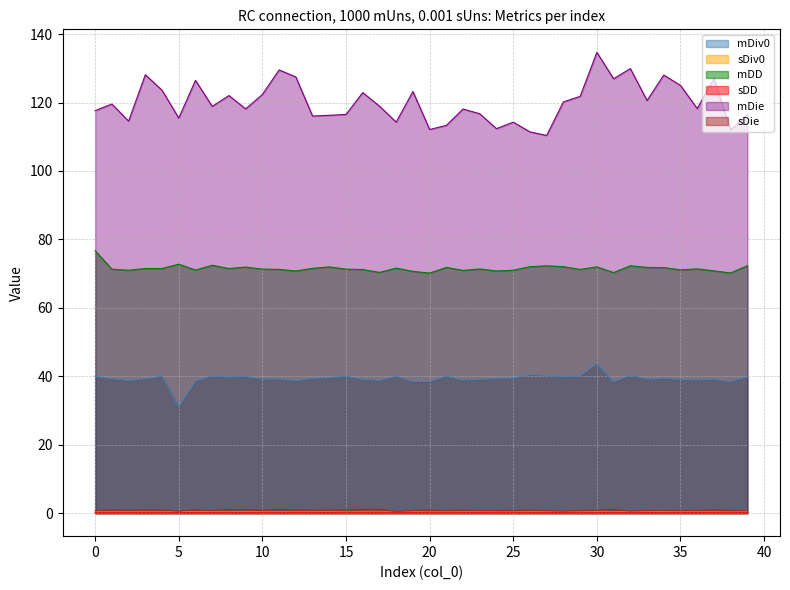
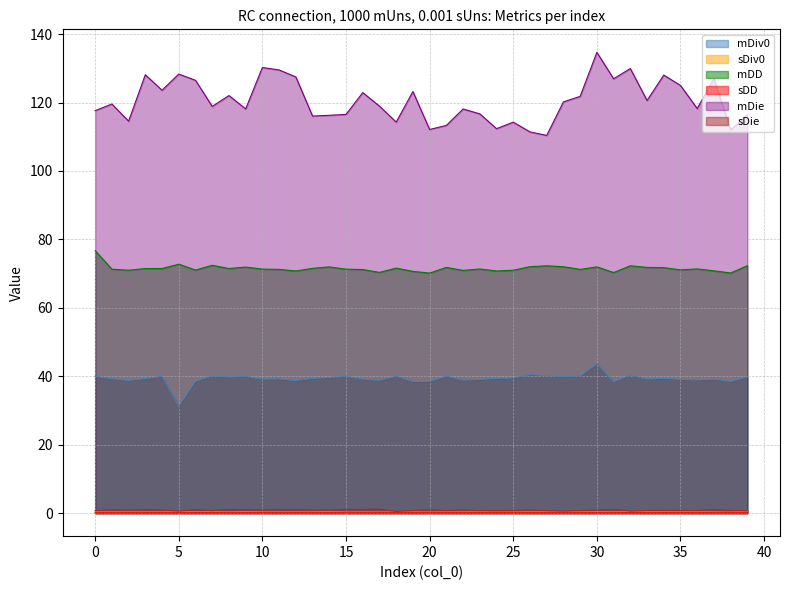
mDie, 5: 115 -> 128
mDie, 10: 122 -> 130
